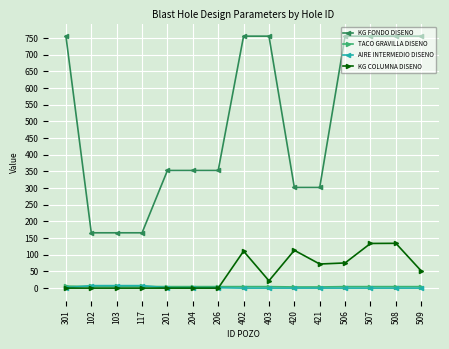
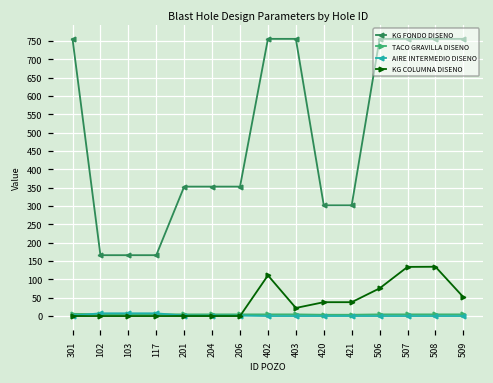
KG COLUMNA DISENO, 420: 110 -> 40
KG COLUMNA DISENO, 421: 70 -> 40
